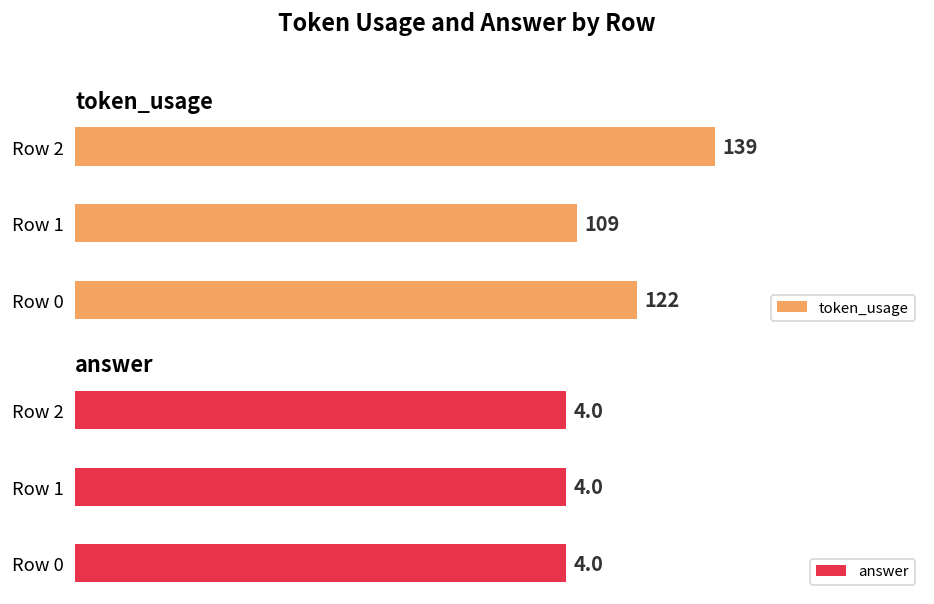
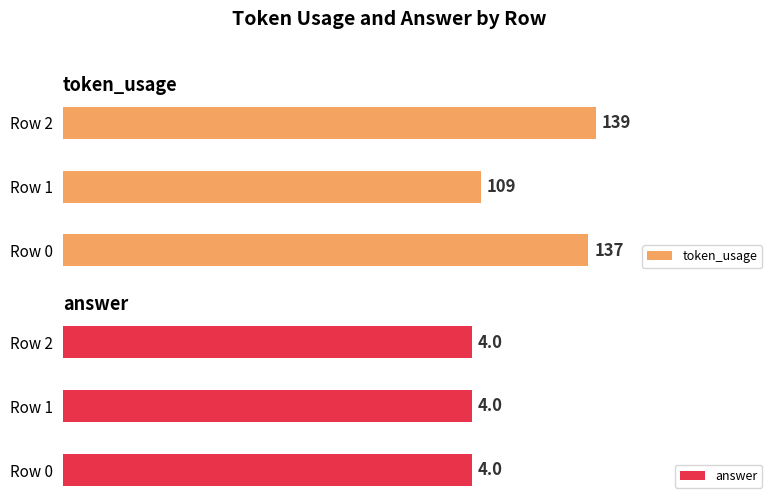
token_usage, Row 0: 122 -> 137
